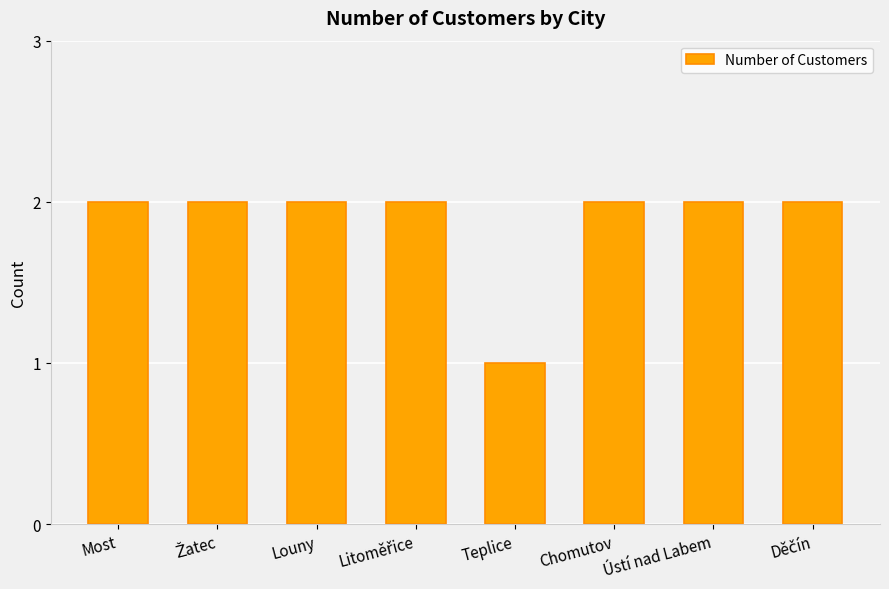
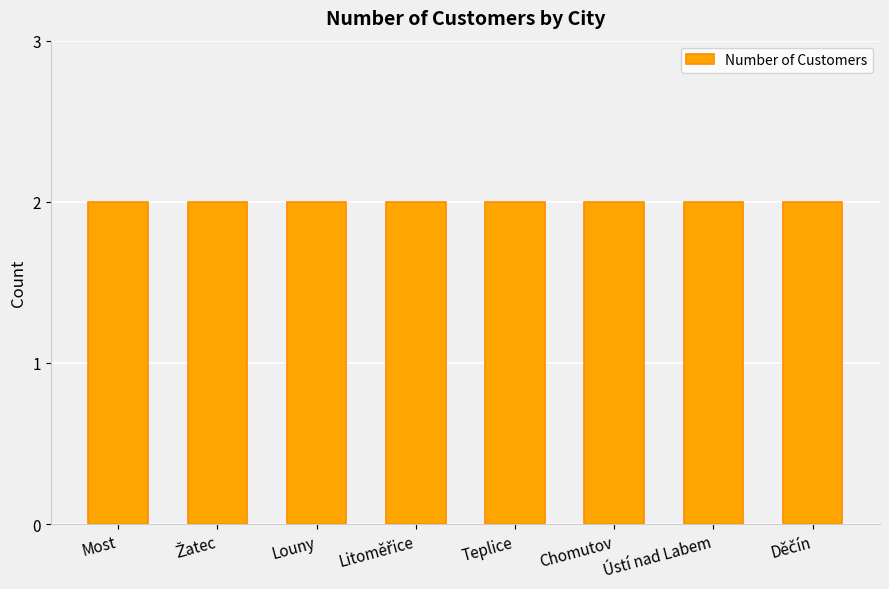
Teplice: 1 -> 2
